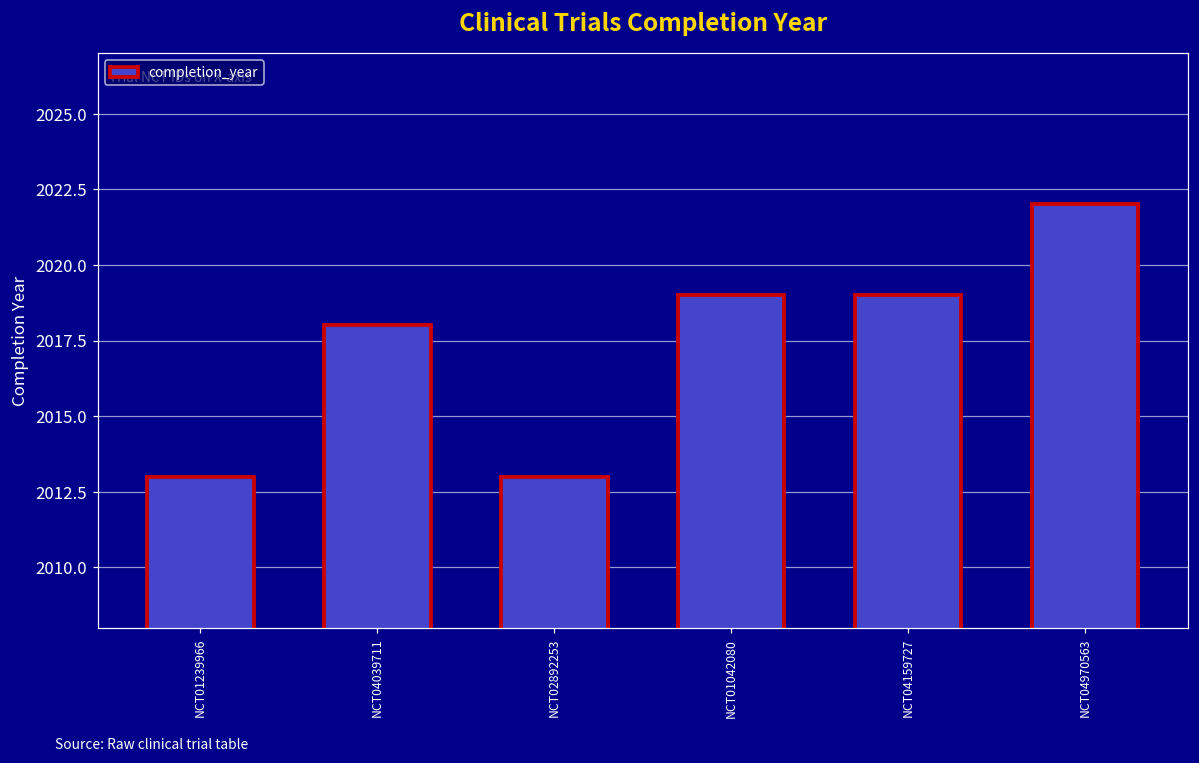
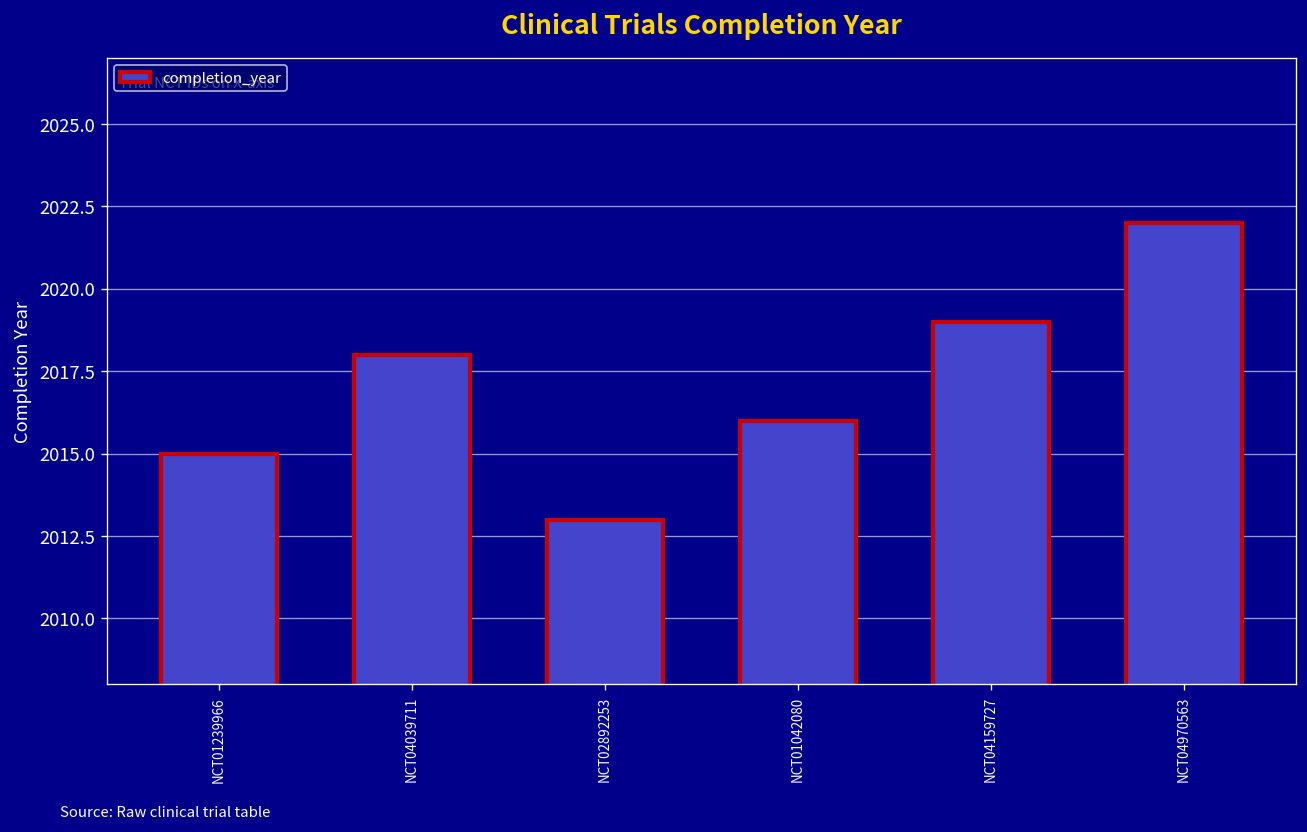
NCT01239966: 2013 -> 2015
NCT01042080: 2019 -> 2016
